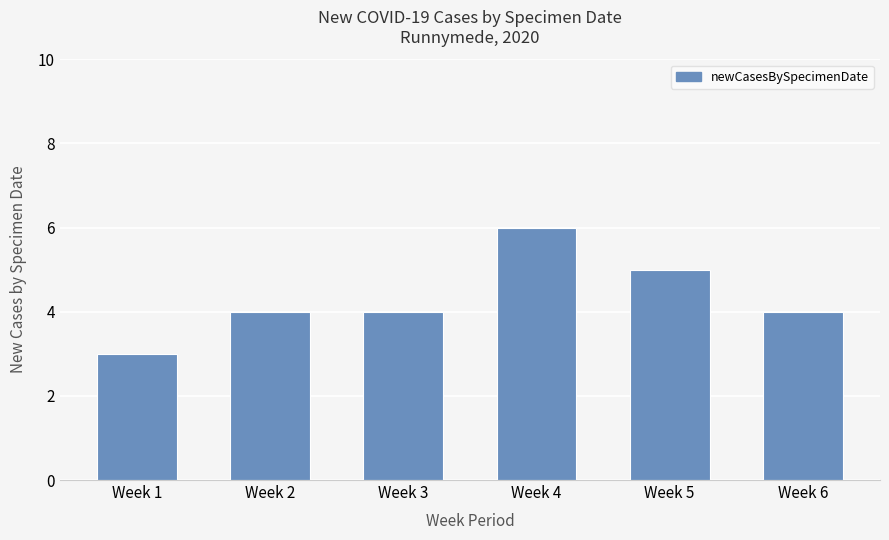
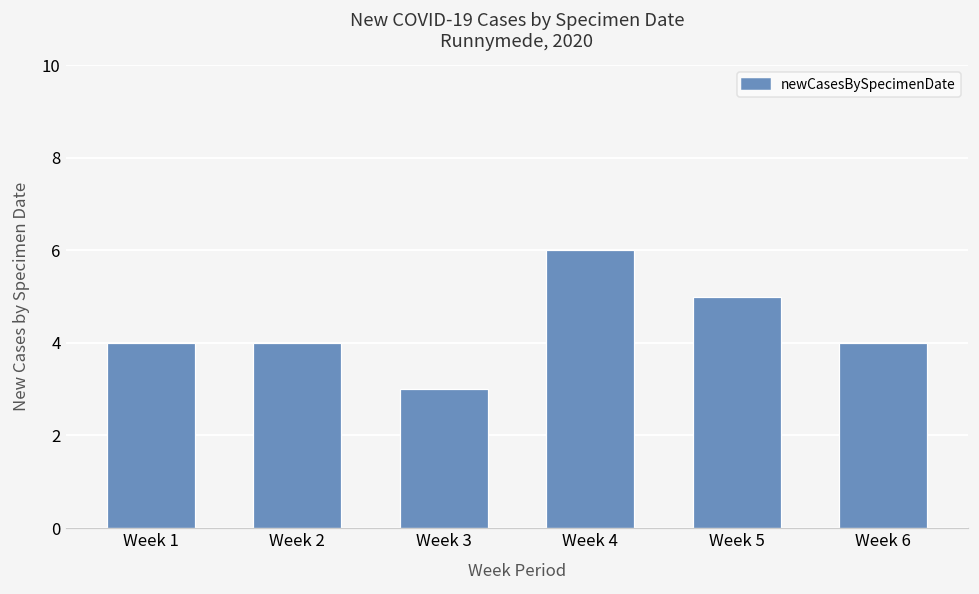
Week 1: 3 -> 4
Week 3: 4 -> 3
